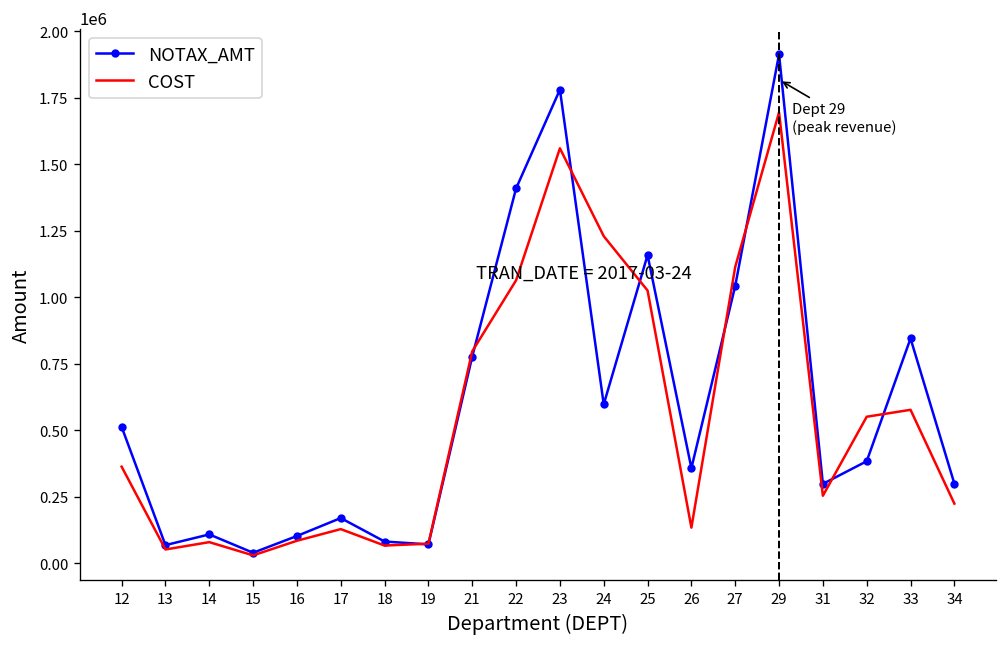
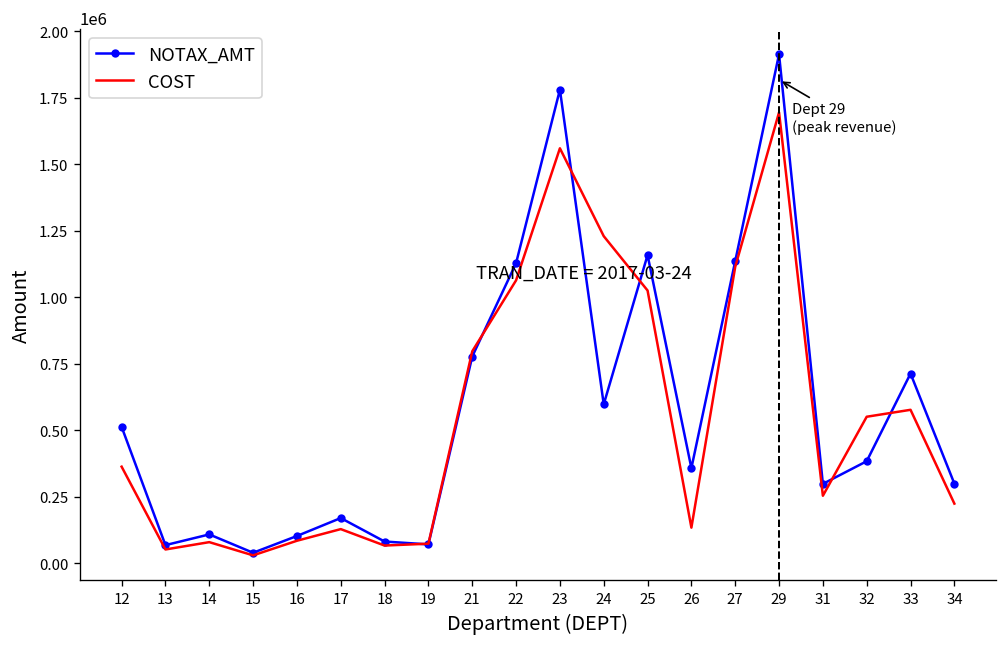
NOTAX_AMT, 22: 1410000 -> 1130000
NOTAX_AMT, 27: 1040000 -> 1140000
NOTAX_AMT, 33: 850000 -> 710000
